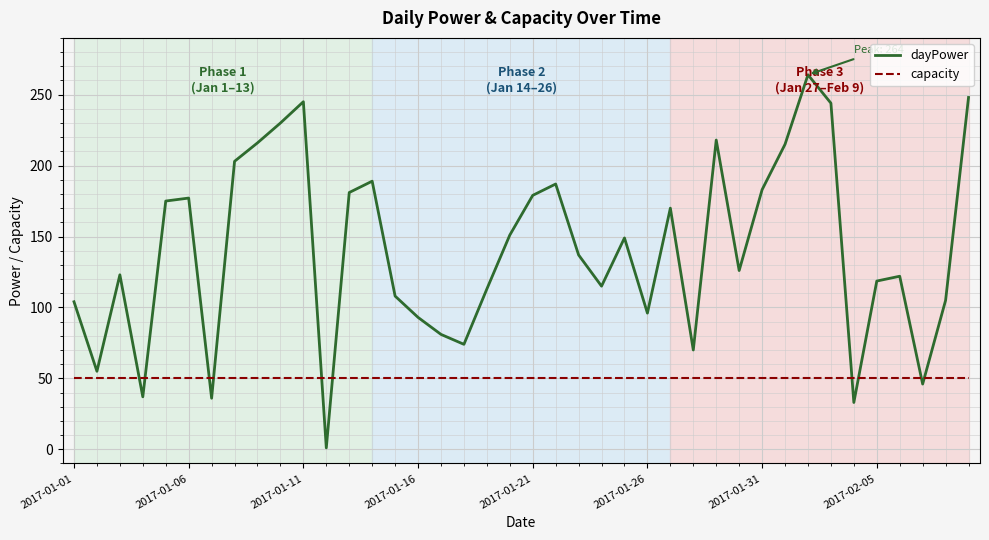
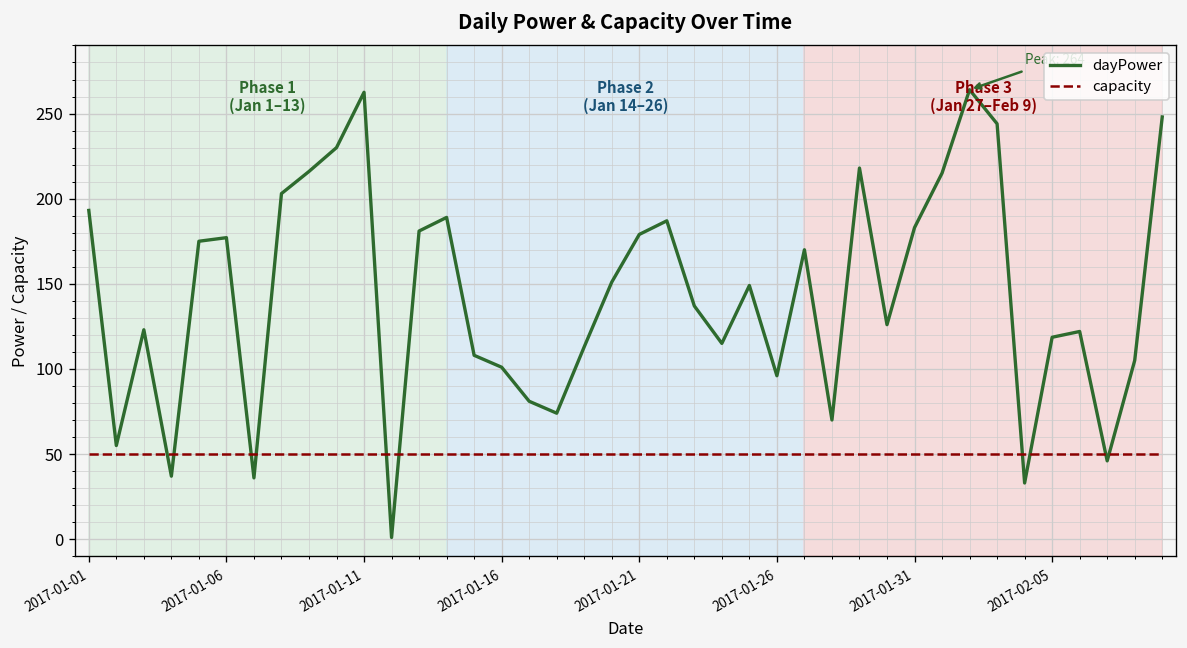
dayPower, 2017-01-01: 104 -> 193
dayPower, 2017-01-11: 245 -> 263
dayPower, 2017-01-16: 93 -> 101
